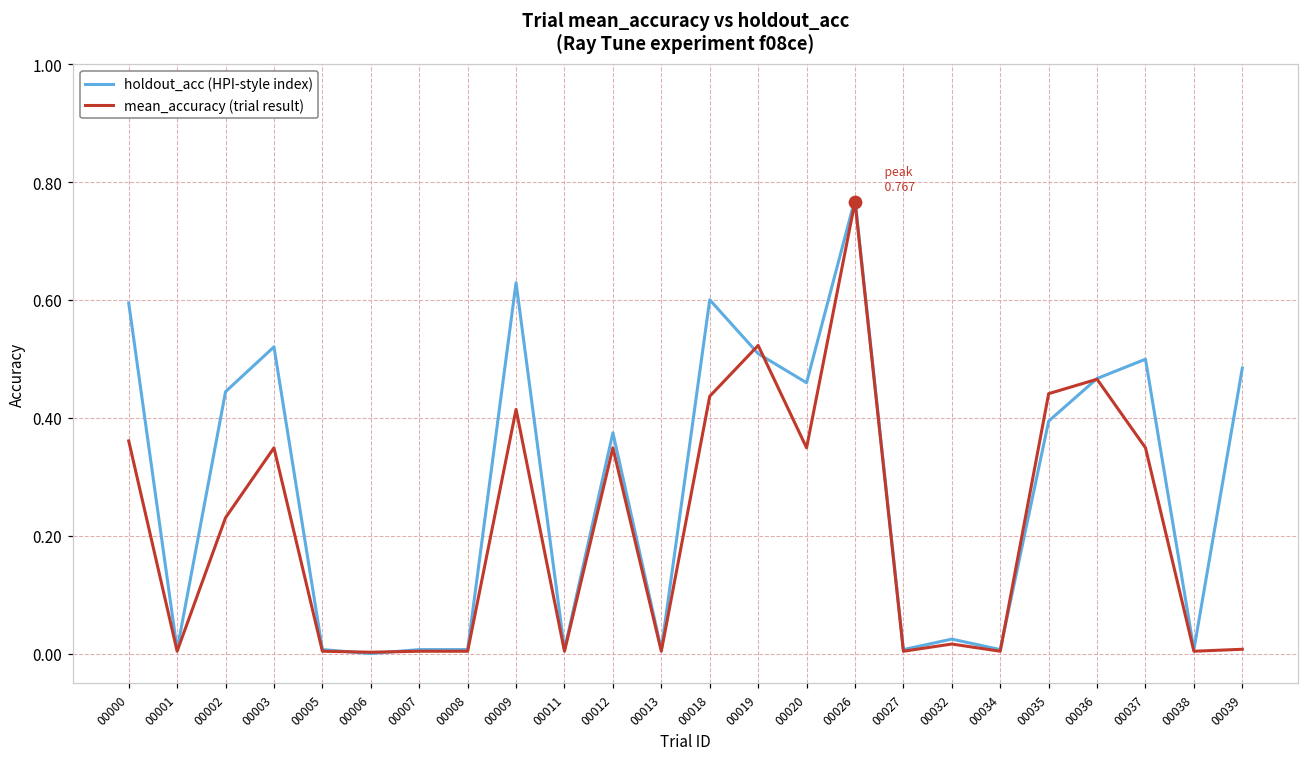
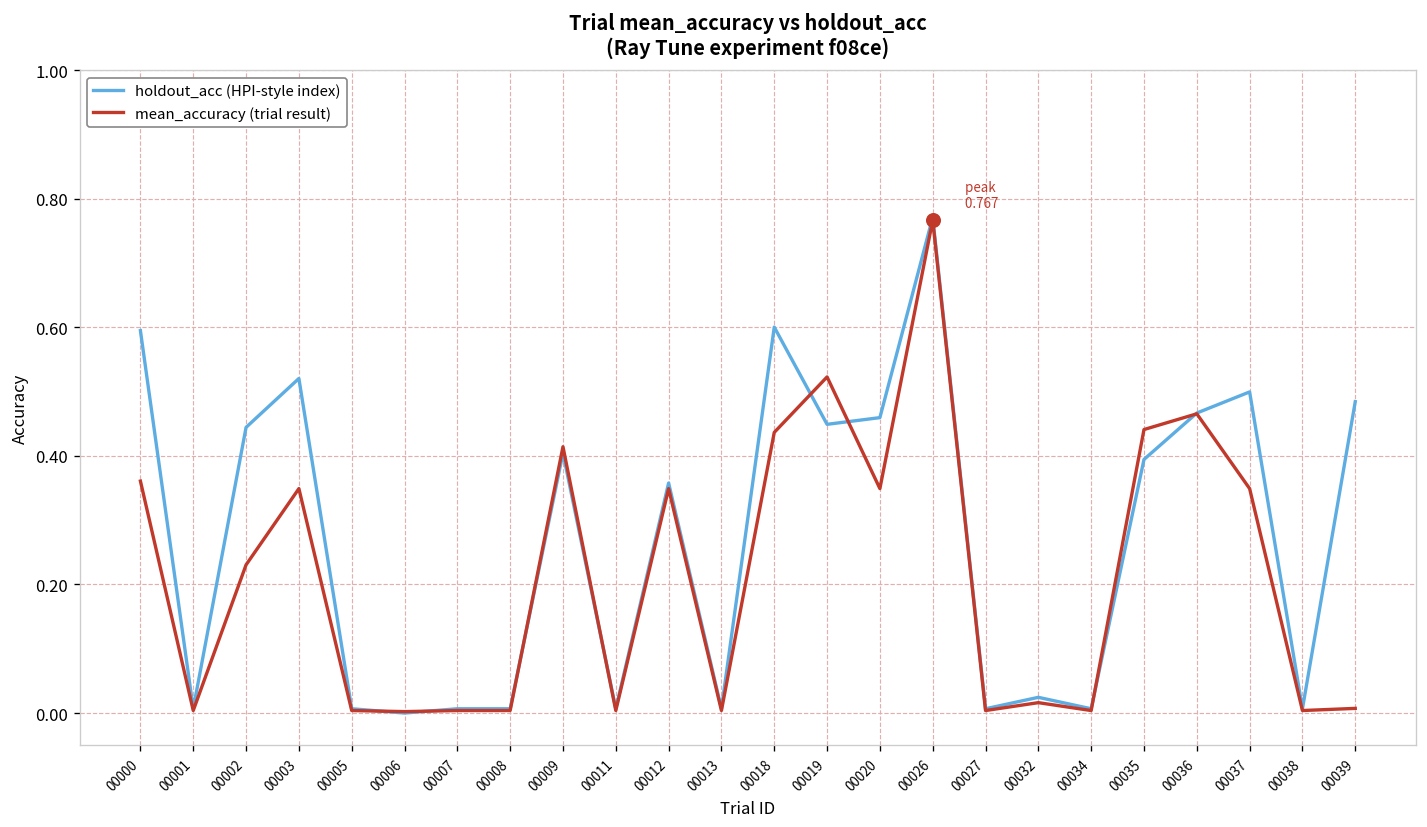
holdout_acc (HPI-style index), 00009: 0.63 -> 0.40
holdout_acc (HPI-style index), 00012: 0.37 -> 0.36
holdout_acc (HPI-style index), 00019: 0.51 -> 0.45
